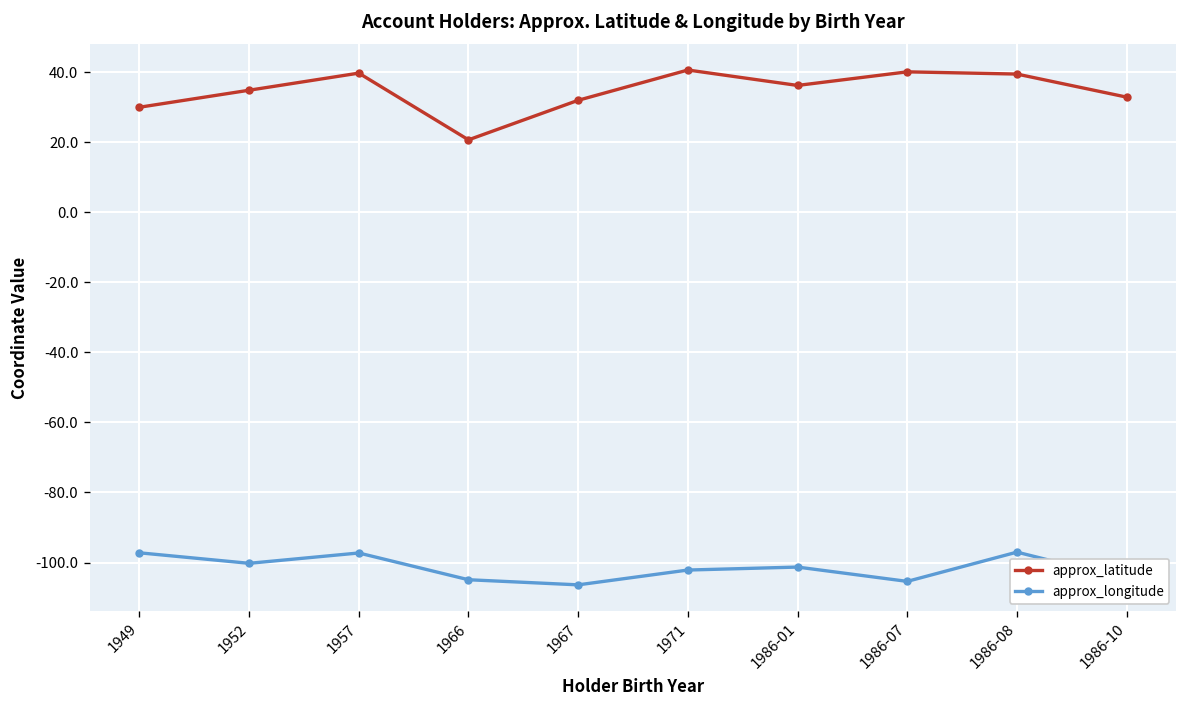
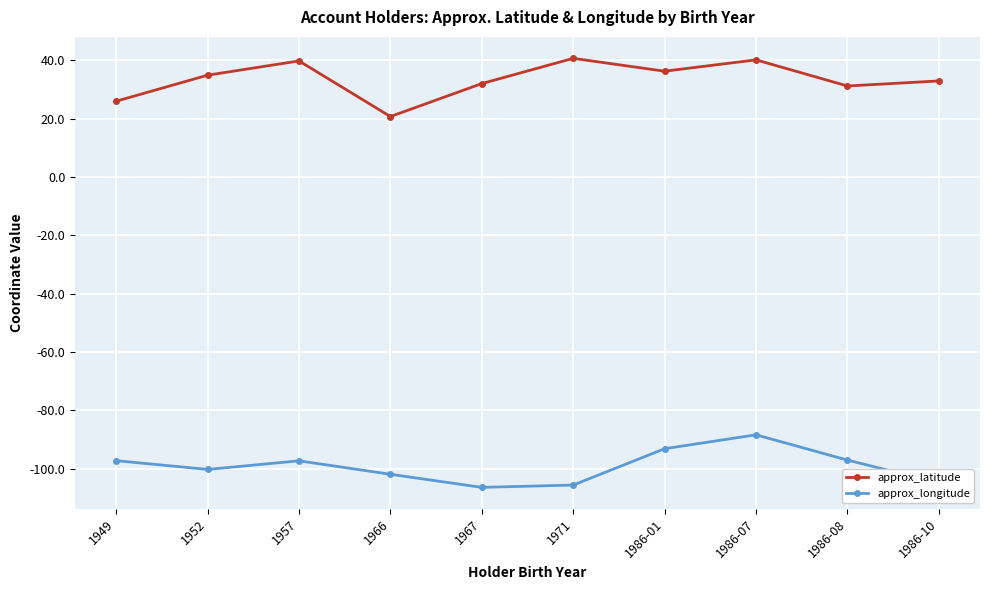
approx_latitude, 1949: 30 -> 26
approx_longitude, 1966: -105 -> -102
approx_longitude, 1971: -102 -> -106
approx_longitude, 1986-01: -101 -> -93
approx_longitude, 1986-07: -105 -> -88
approx_latitude, 1986-08: 39 -> 31
